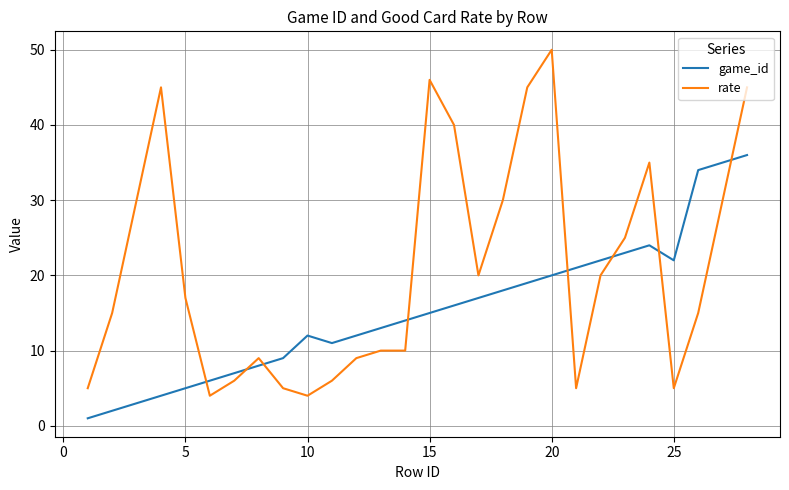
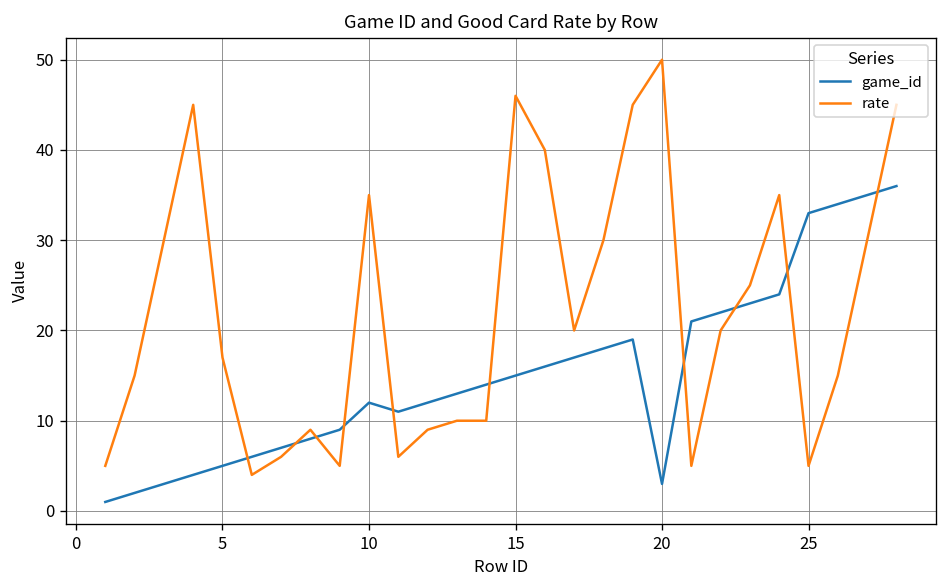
rate, 10: 4 -> 35
game_id, 20: 20 -> 3
game_id, 25: 22 -> 33
